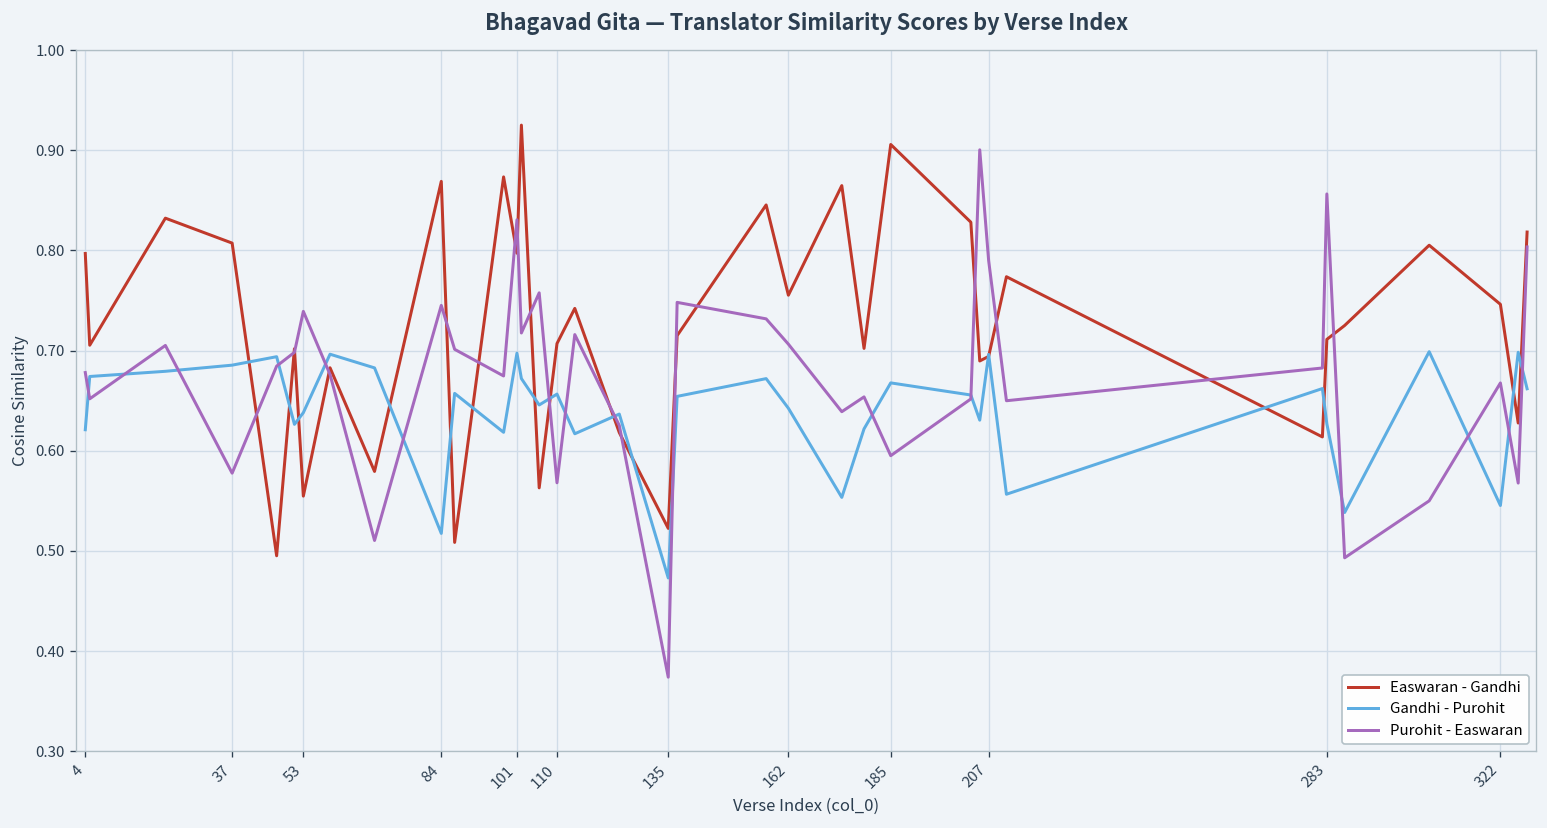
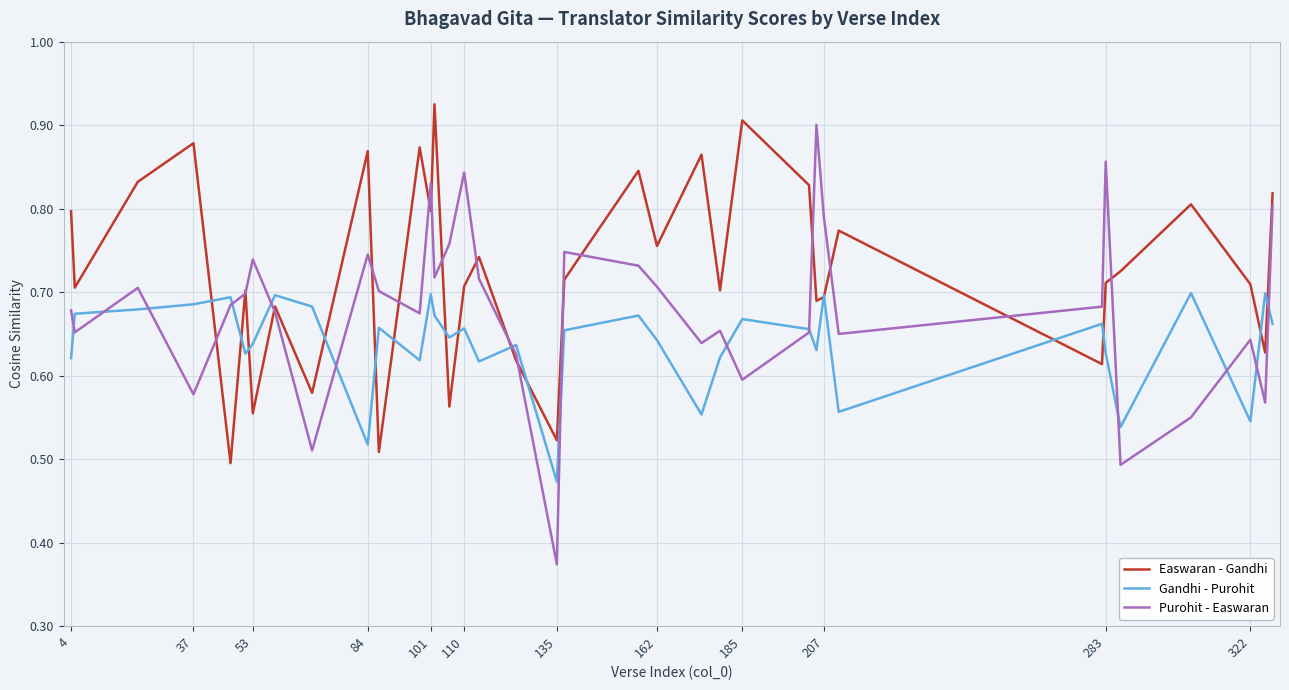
Easwaran - Gandhi, 37: 0.81 -> 0.88
Purohit - Easwaran, 110: 0.57 -> 0.84
Easwaran - Gandhi, 322: 0.75 -> 0.71
Purohit - Easwaran, 322: 0.67 -> 0.64
